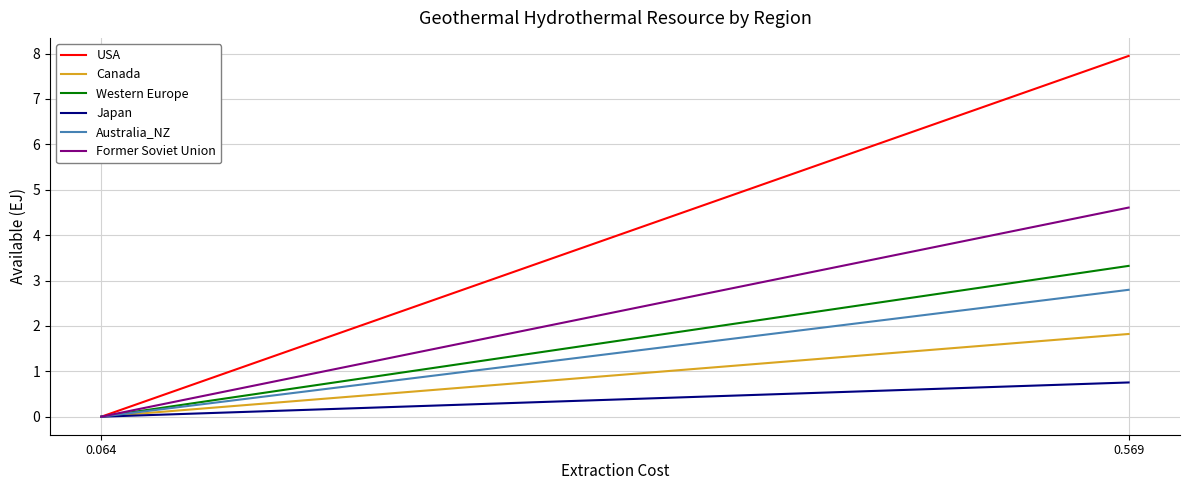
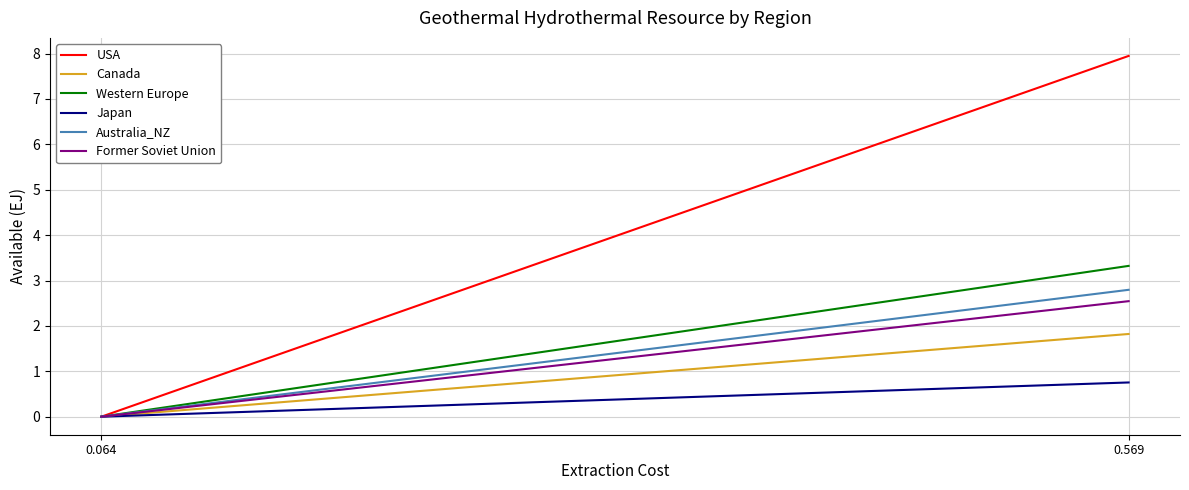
Former Soviet Union, 0.569: 4.6 -> 2.5
